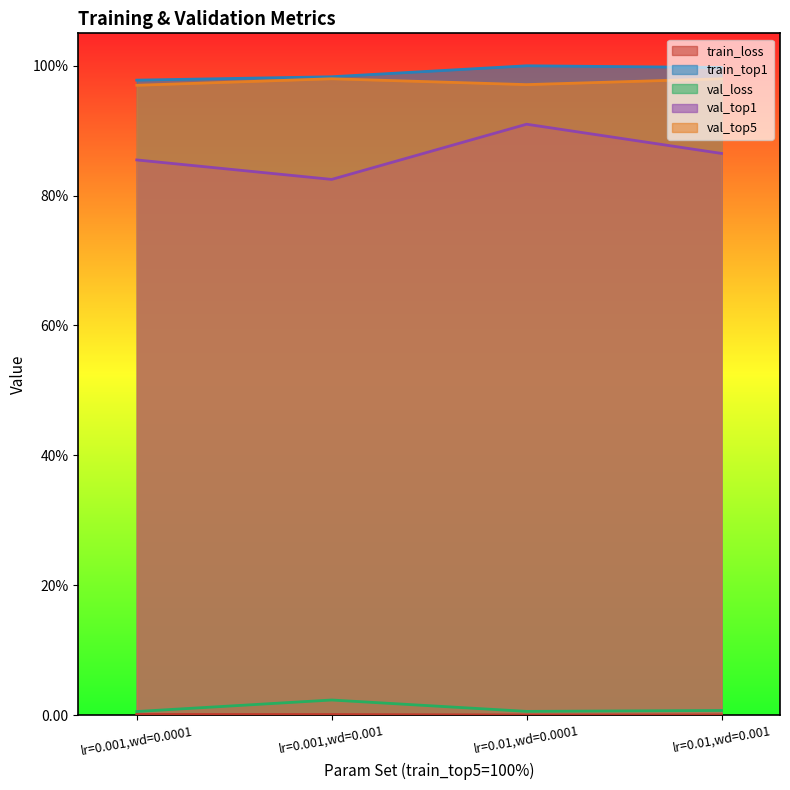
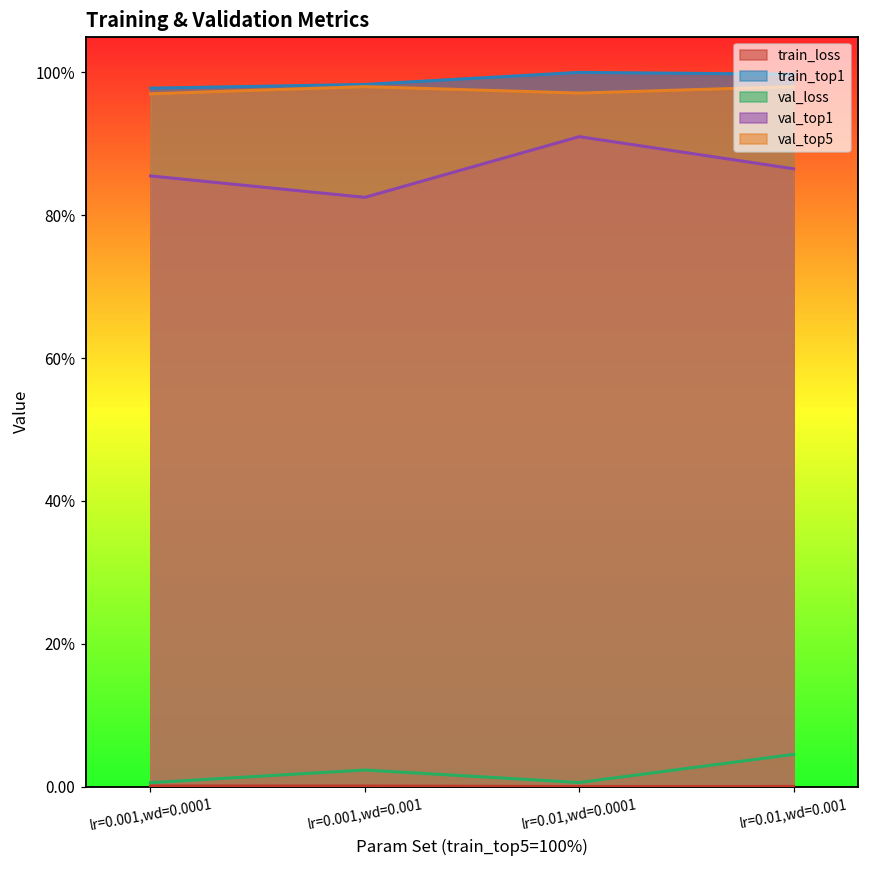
val_loss, lr=0.01,wd=0.001: 1% -> 5%
